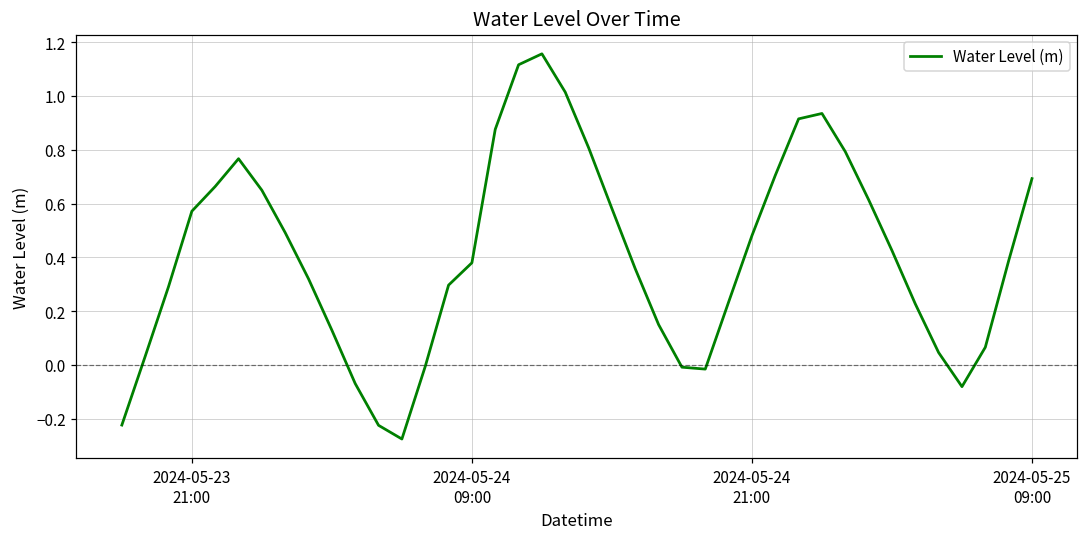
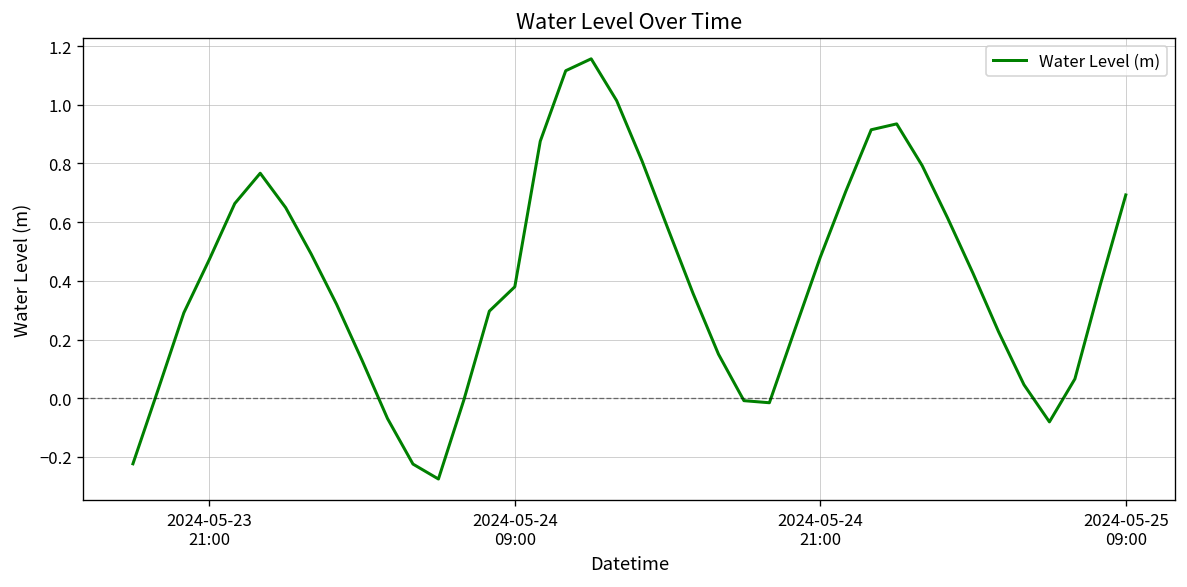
2024-05-23 21:00: 0.57 -> 0.47
